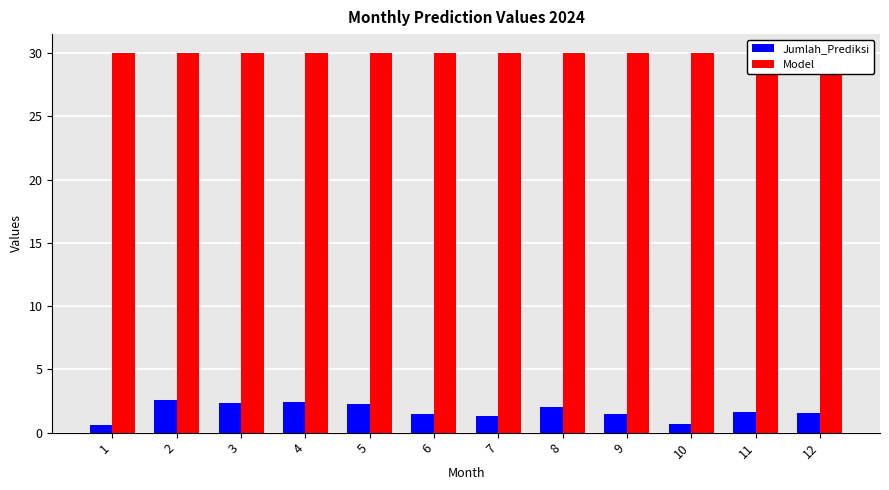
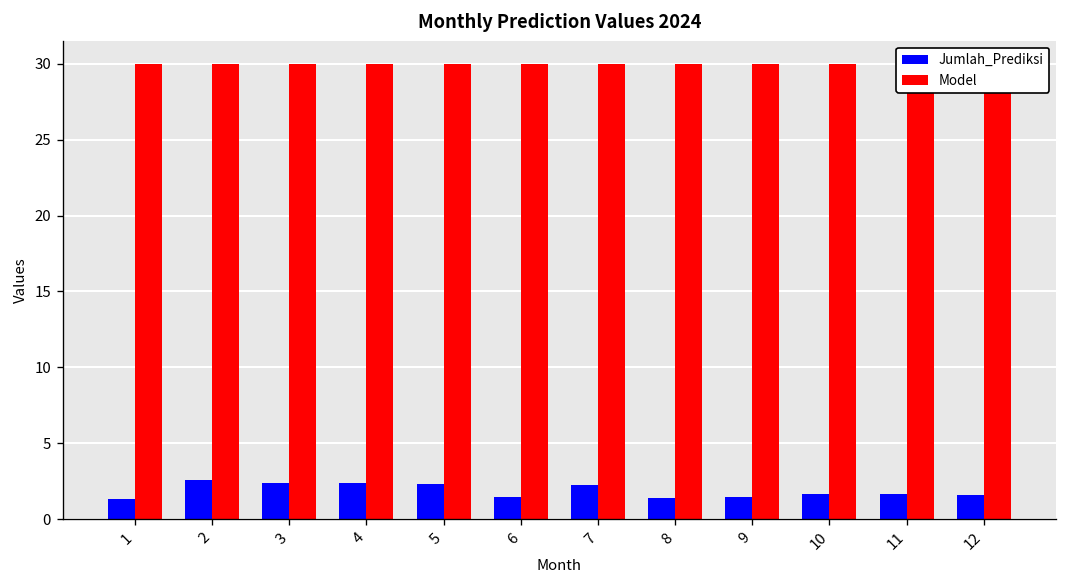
Jumlah_Prediksi, 1: 0.6 -> 1.3
Jumlah_Prediksi, 7: 1.3 -> 2.3
Jumlah_Prediksi, 8: 2.1 -> 1.4
Jumlah_Prediksi, 10: 0.7 -> 1.7
